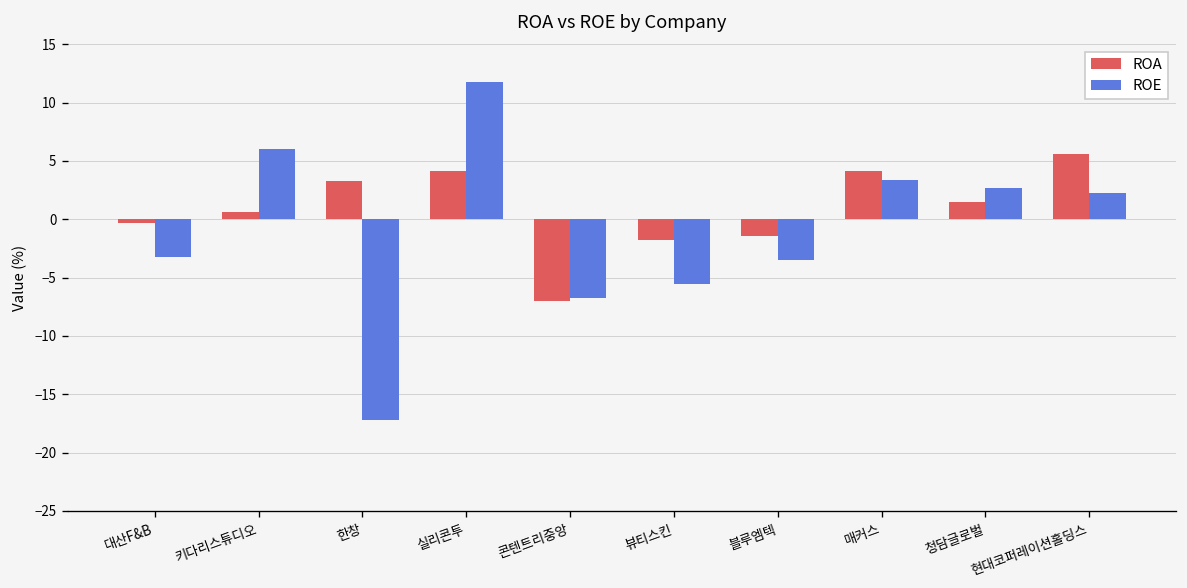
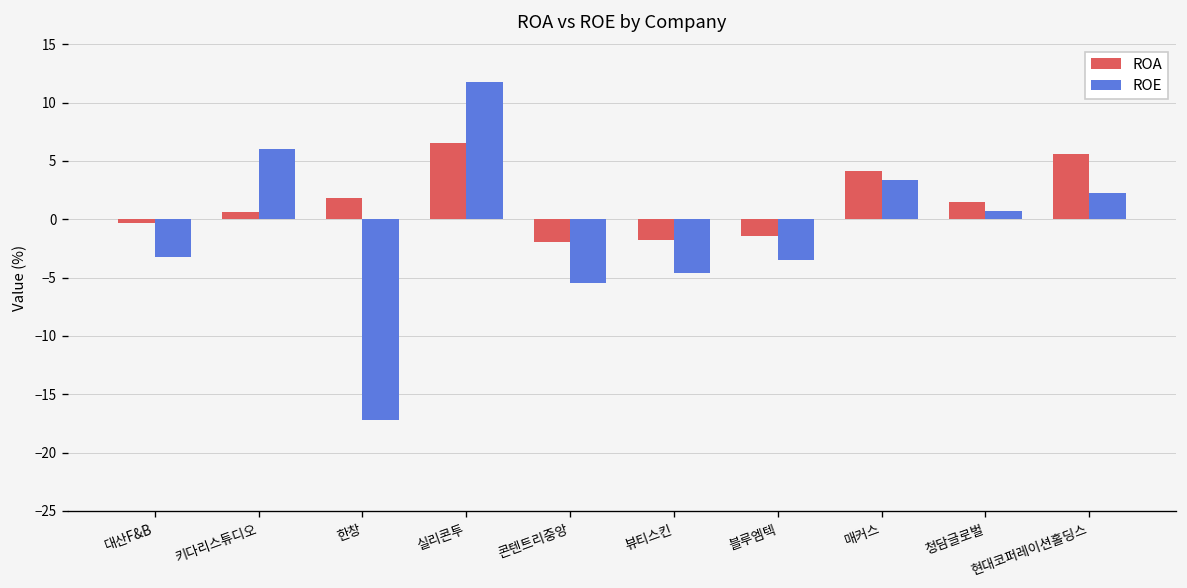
ROA, 한창: 3 -> 2
ROA, 실리콘투: 4 -> 7
ROA, 콘텐트리중앙: -7 -> -2
ROE, 콘텐트리중앙: -7 -> -5
ROE, 뷰티스킨: -6 -> -5
ROE, 청담글로벌: 3 -> 1
